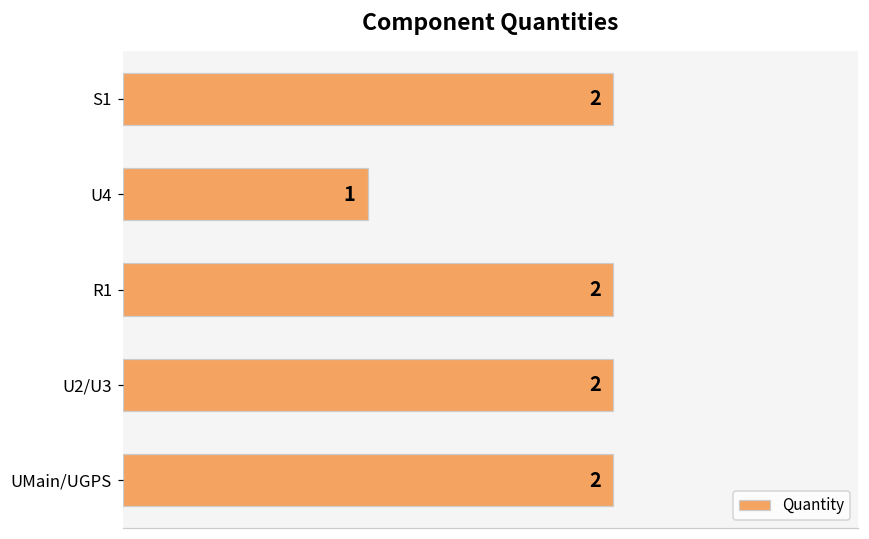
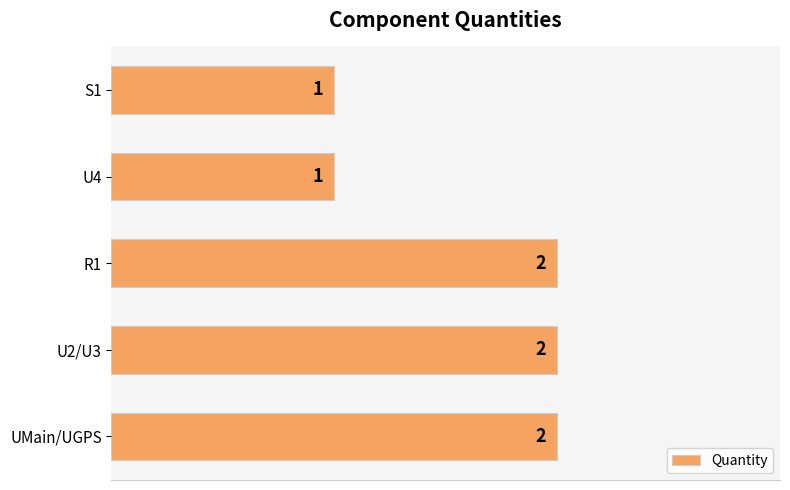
S1: 2 -> 1
